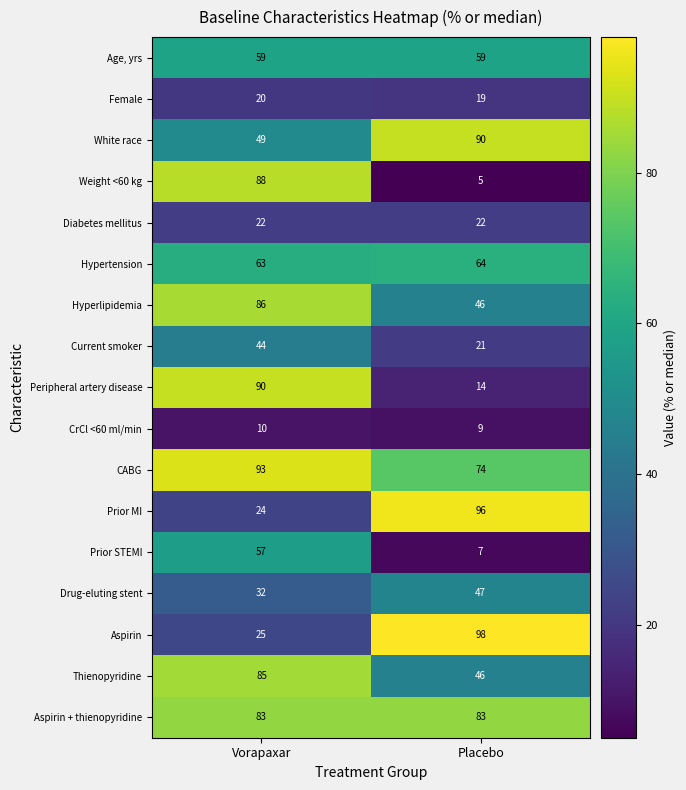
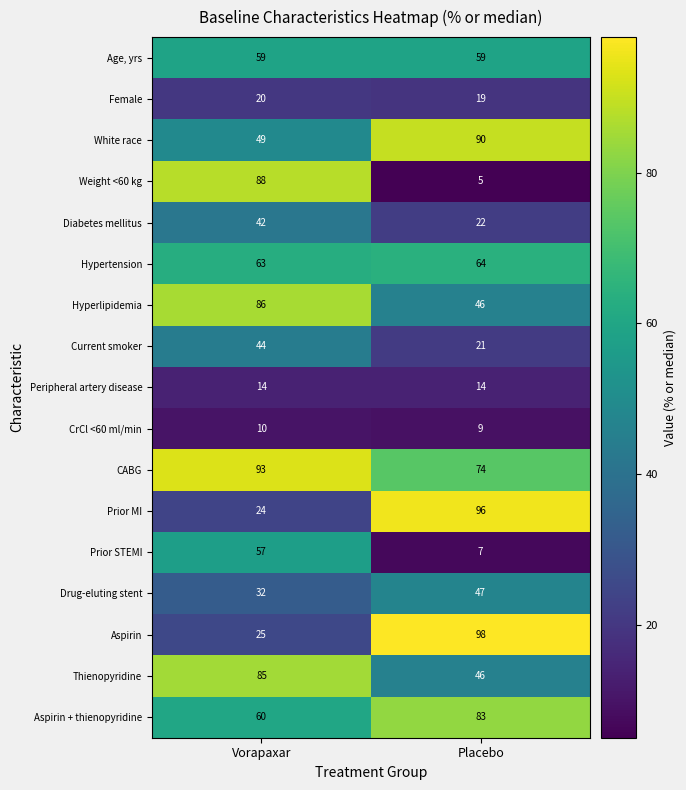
Diabetes mellitus, Vorapaxar: 22 -> 42
Peripheral artery disease, Vorapaxar: 90 -> 14
Aspirin + thienopyridine, Vorapaxar: 83 -> 60
